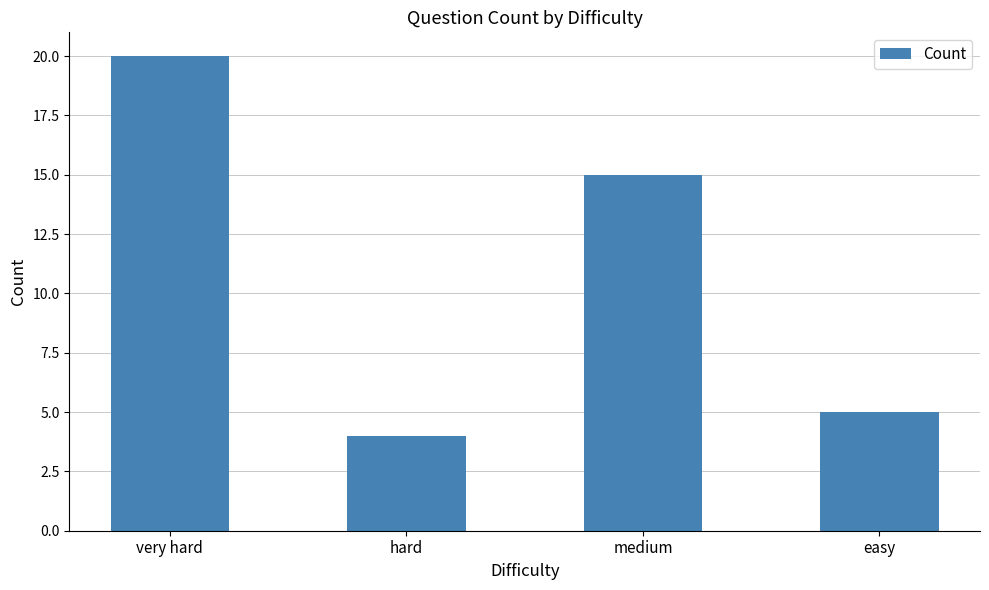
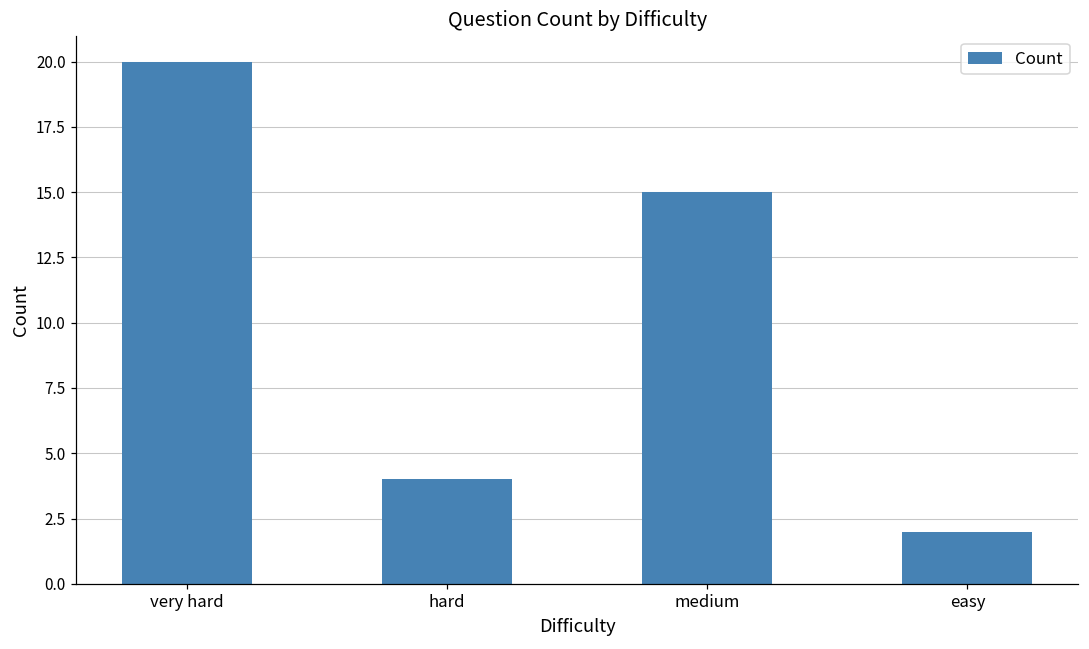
easy: 5 -> 2
